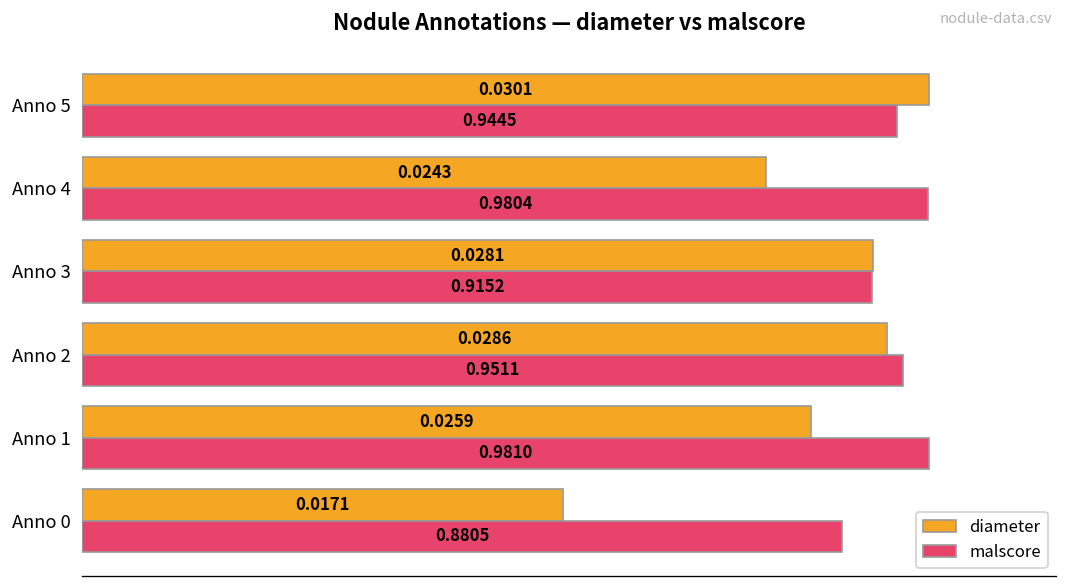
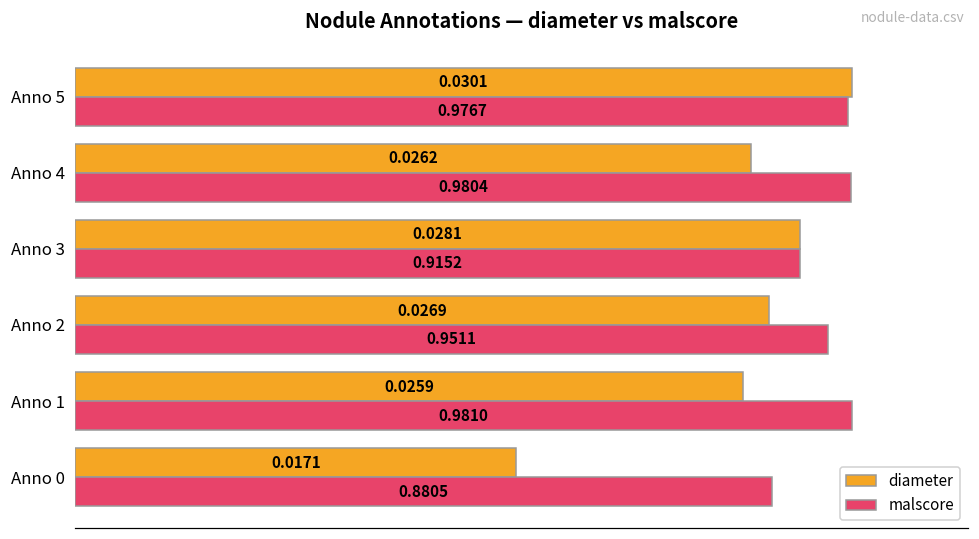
malscore, Anno 5: 0.9445 -> 0.9767
diameter, Anno 4: 0.0243 -> 0.0262
diameter, Anno 2: 0.0286 -> 0.0269
